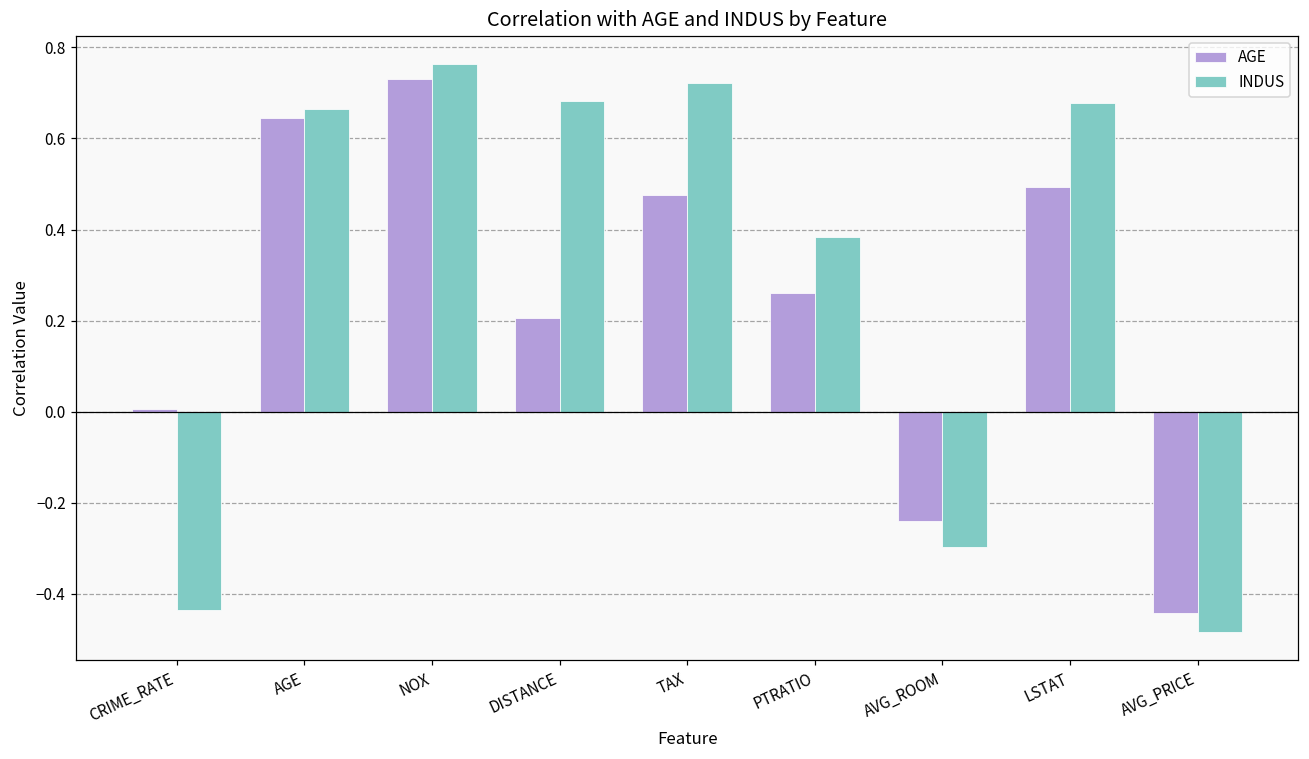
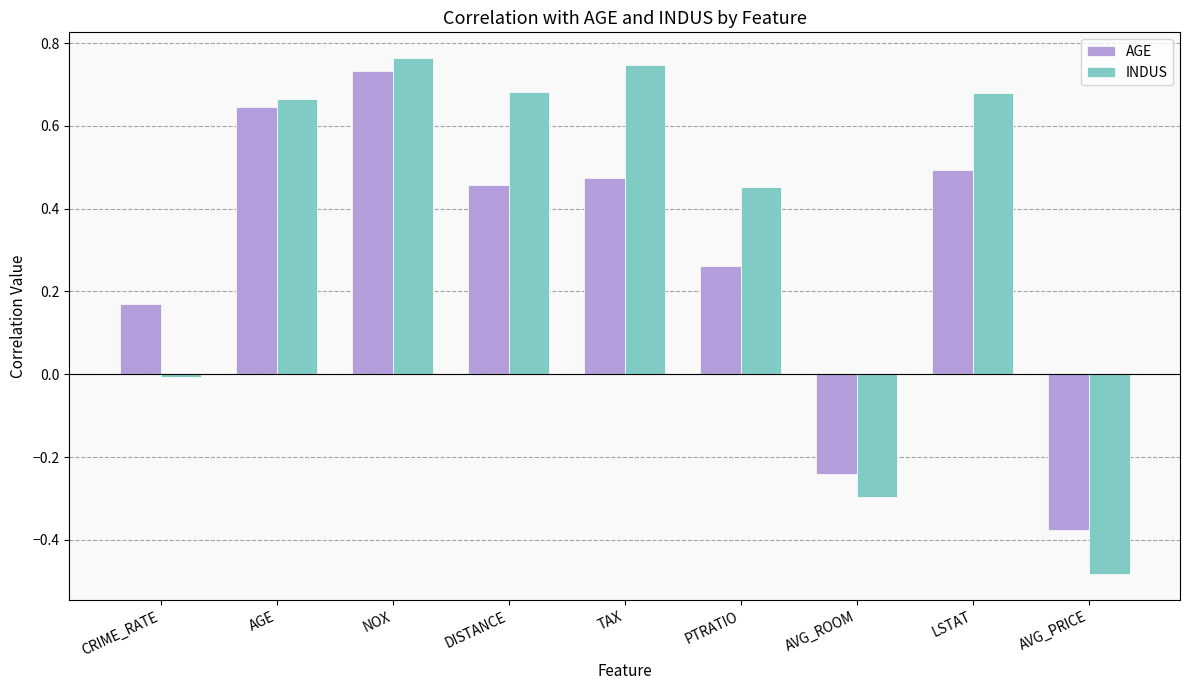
AGE, CRIME_RATE: 0.01 -> 0.17
INDUS, CRIME_RATE: -0.44 -> -0.01
AGE, DISTANCE: 0.21 -> 0.46
INDUS, TAX: 0.72 -> 0.75
INDUS, PTRATIO: 0.38 -> 0.45
AGE, AVG_PRICE: -0.44 -> -0.38
